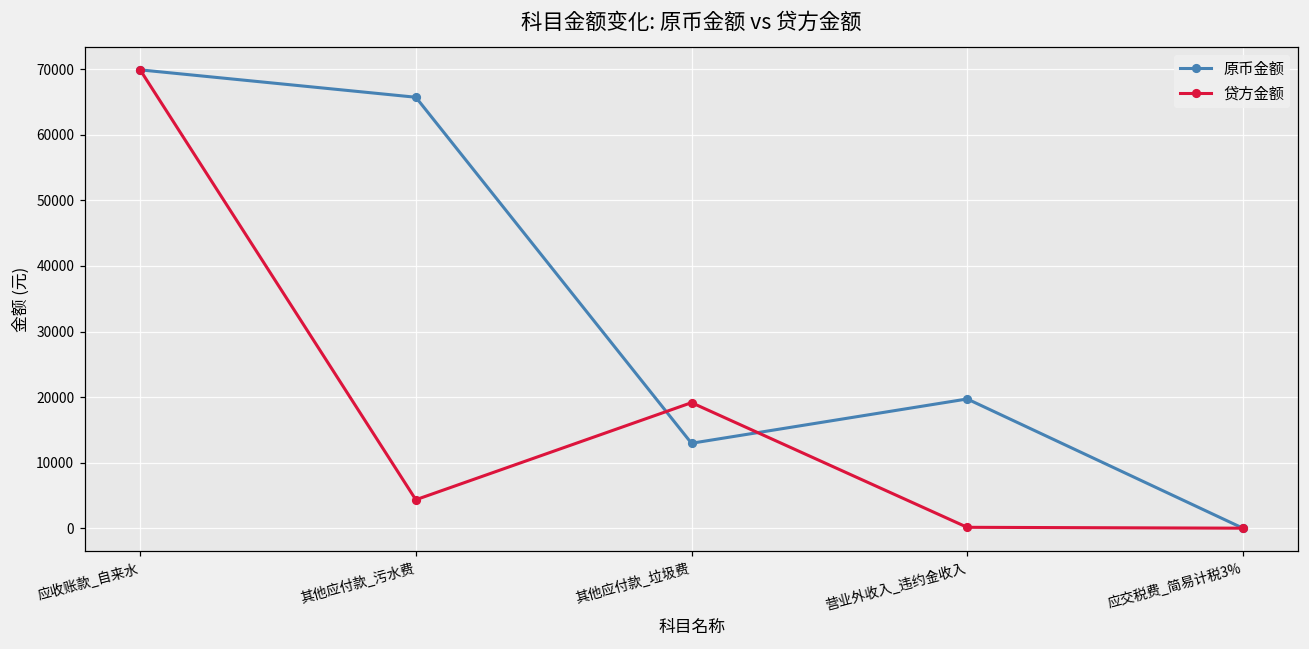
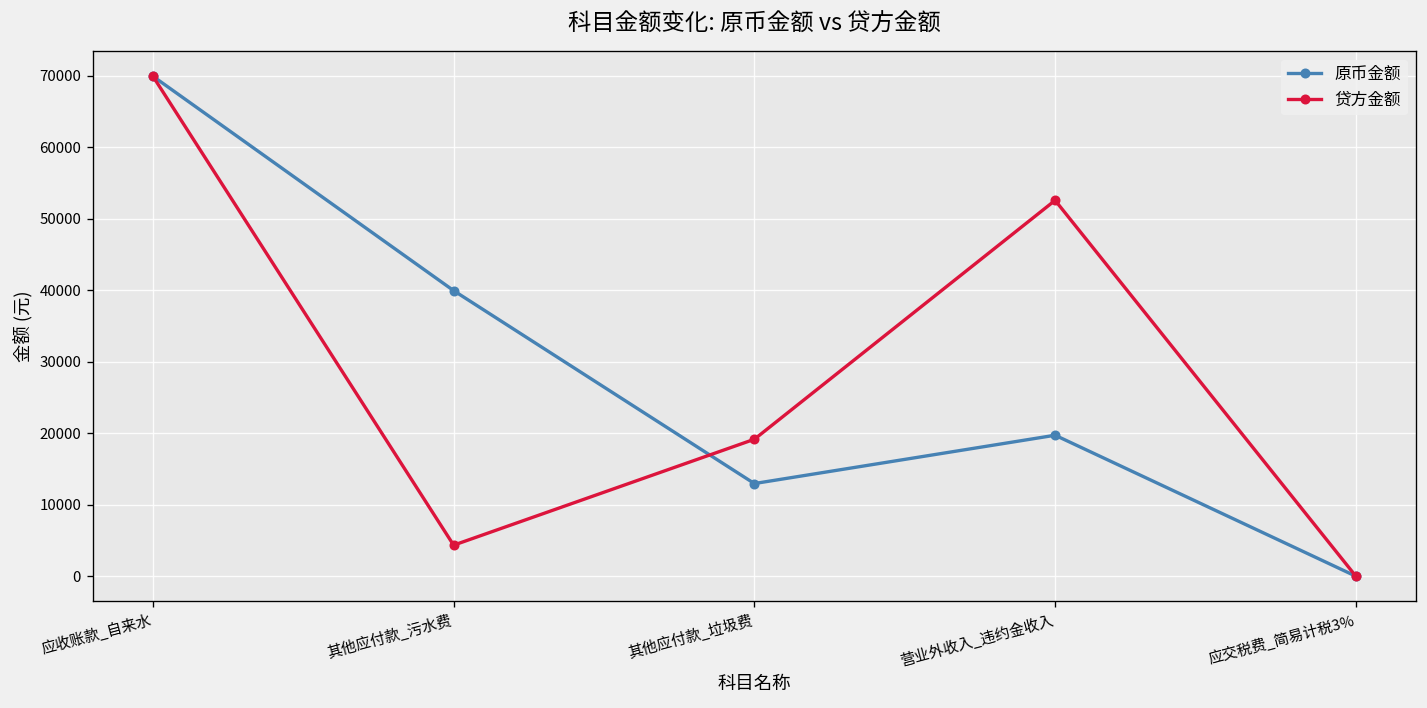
原币金额, 其他应付款_污水费: 66000 -> 40000
贷方金额, 营业外收入_违约金收入: 0 -> 53000
